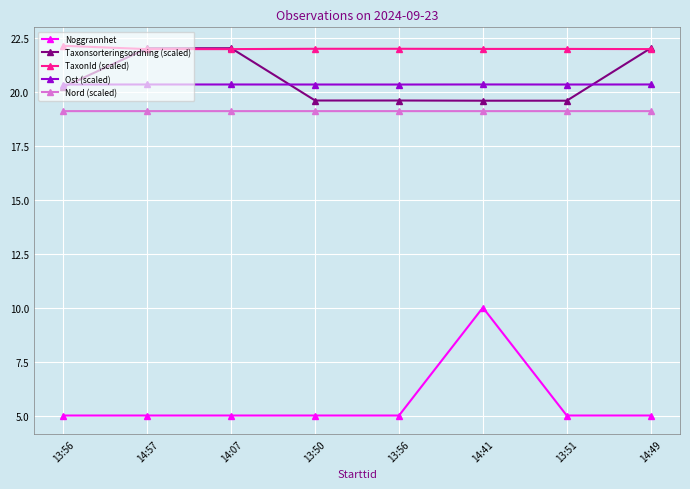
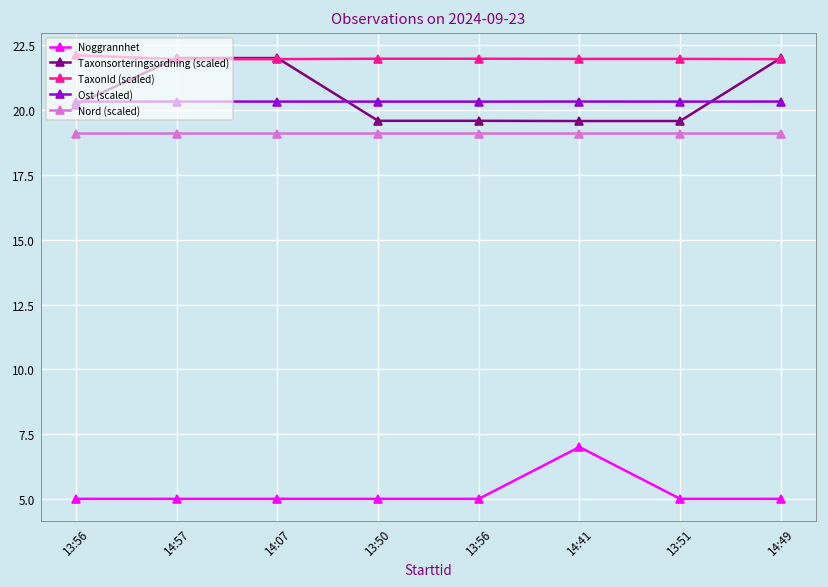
Noggrannhet, 14:41: 10 -> 7
